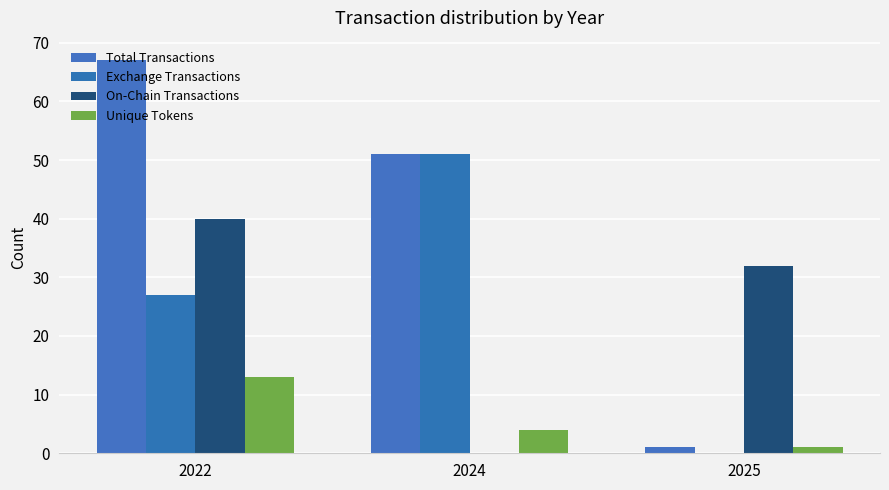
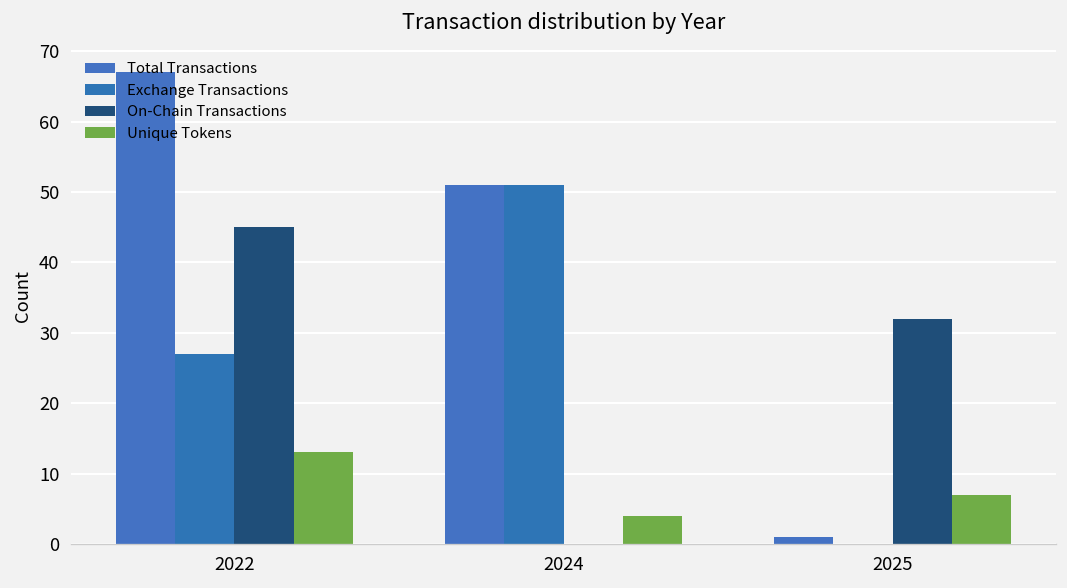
On-Chain Transactions, 2022: 40 -> 45
Unique Tokens, 2025: 1 -> 7
